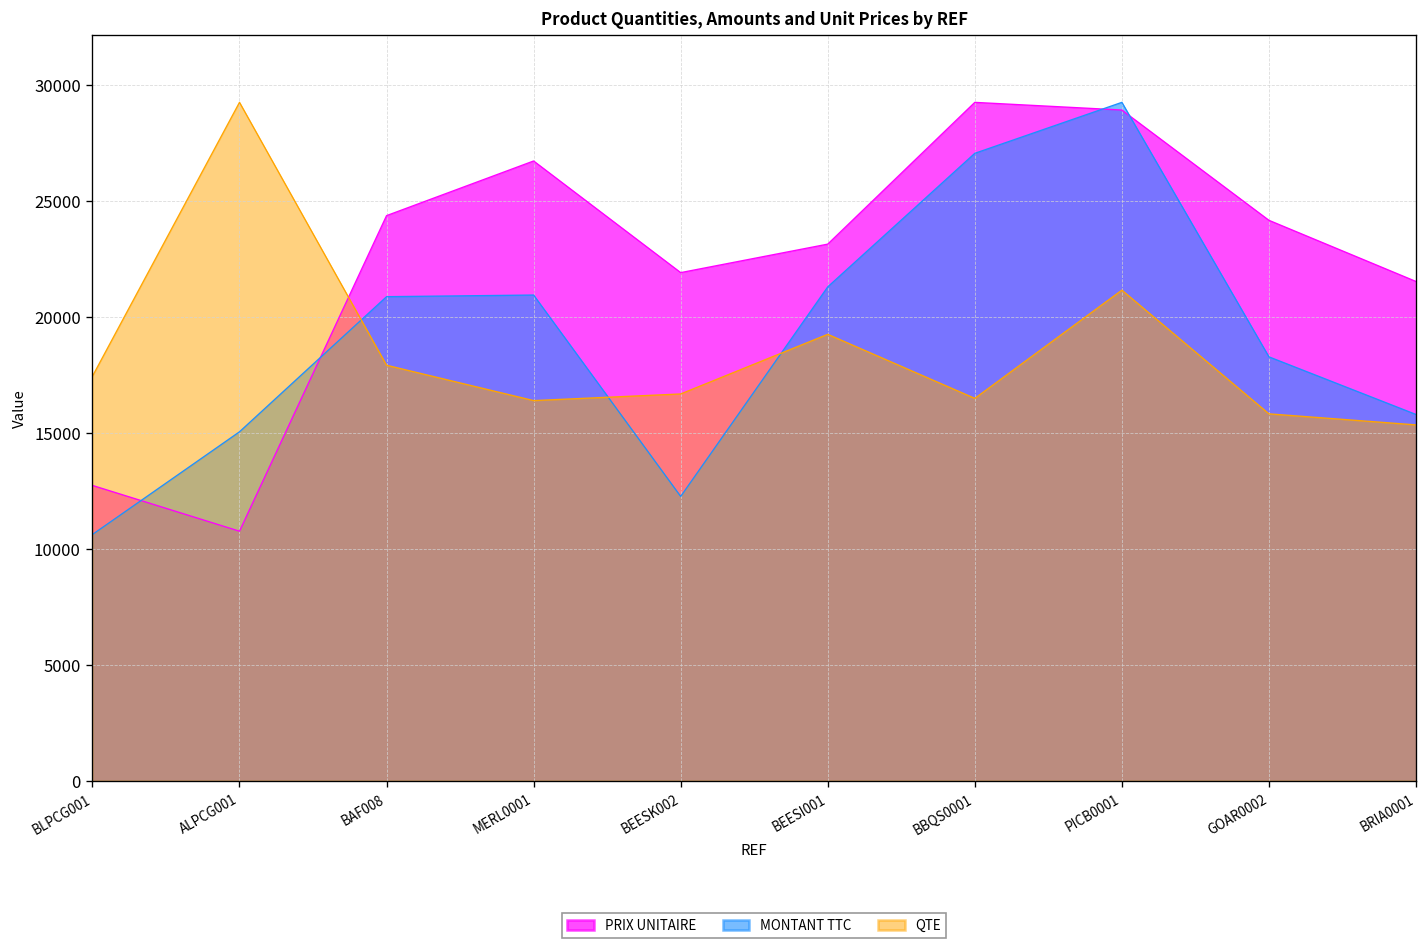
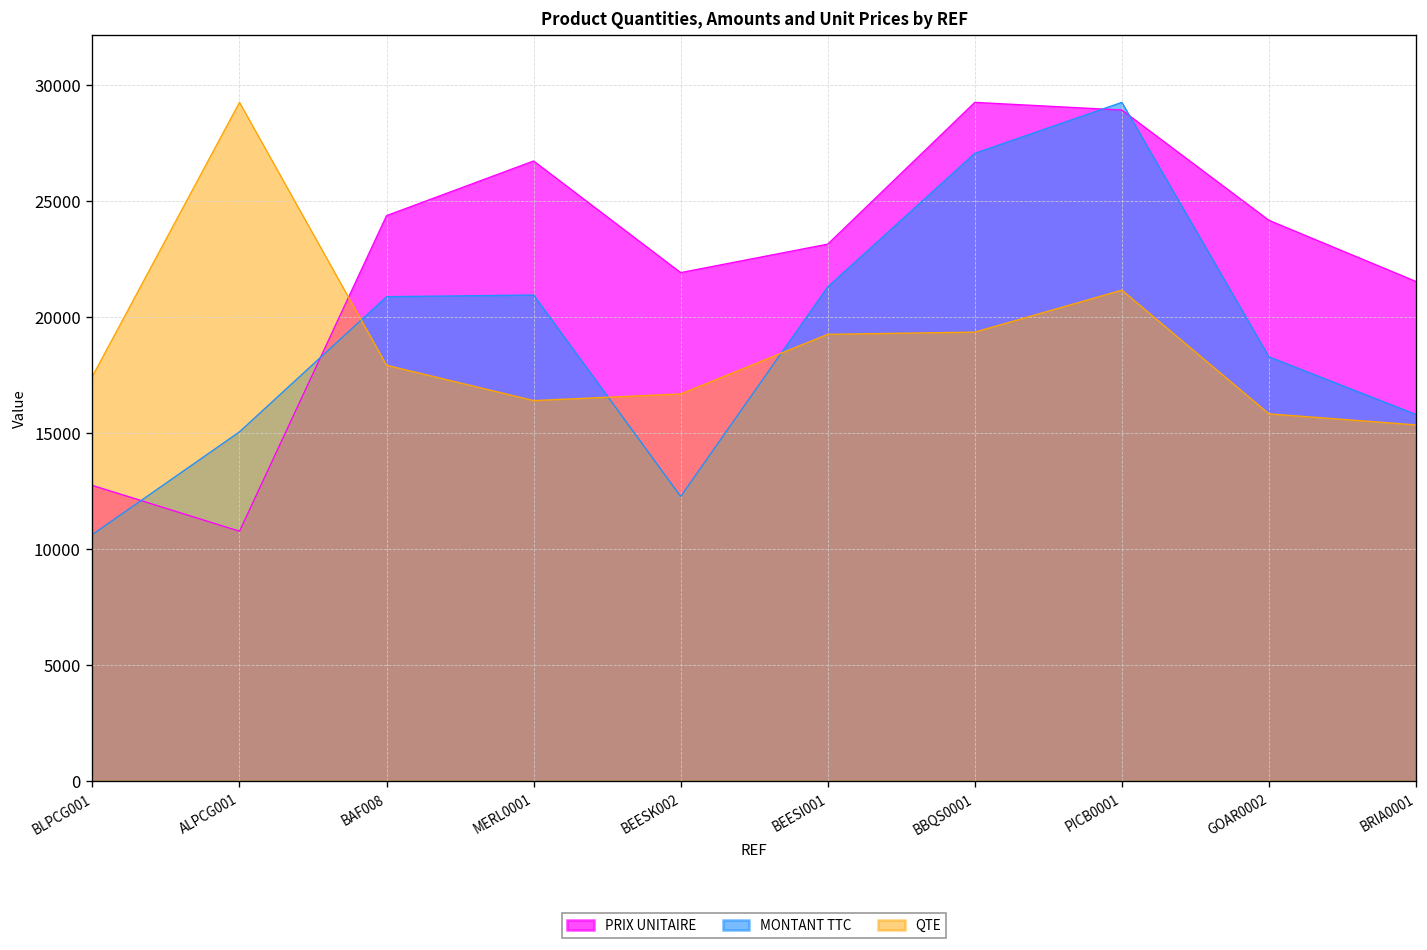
QTE, BBQS0001: 16500 -> 19300
